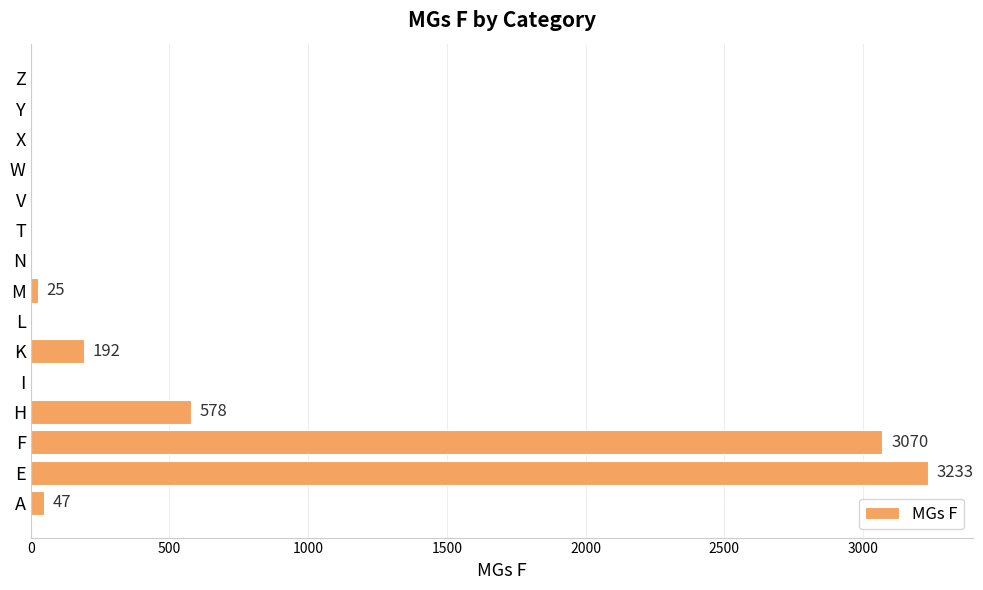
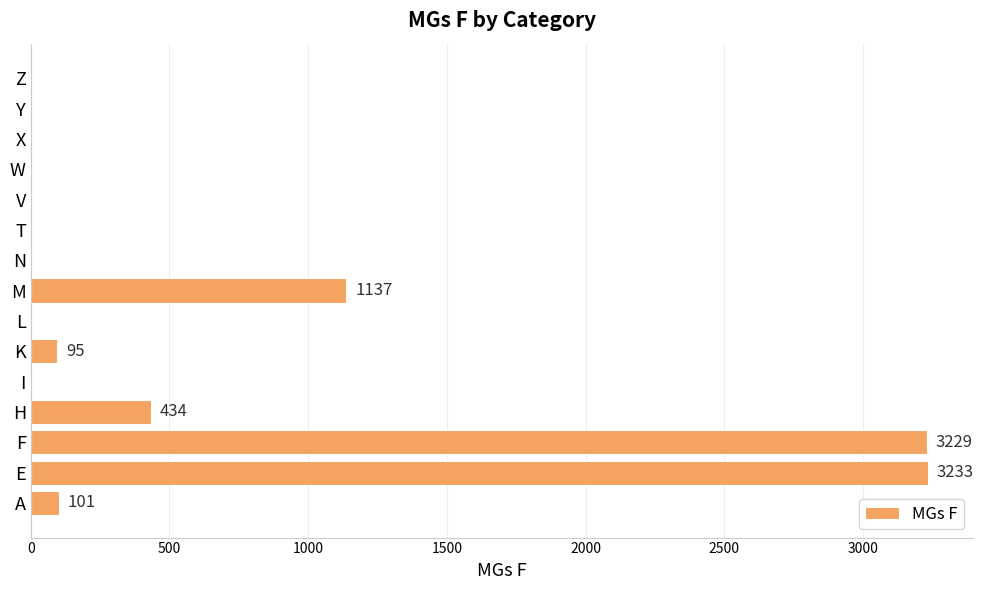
M: 25 -> 1137
K: 192 -> 95
H: 578 -> 434
F: 3070 -> 3229
A: 47 -> 101
